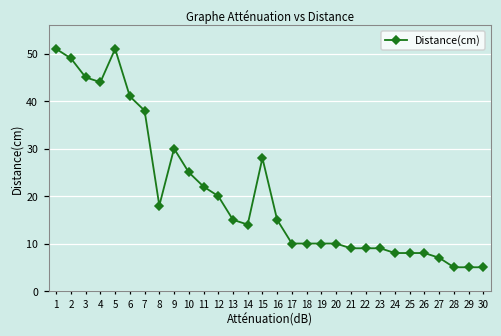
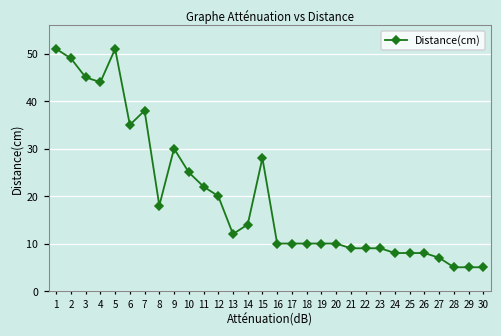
6: 41 -> 35
13: 15 -> 12
16: 15 -> 10
